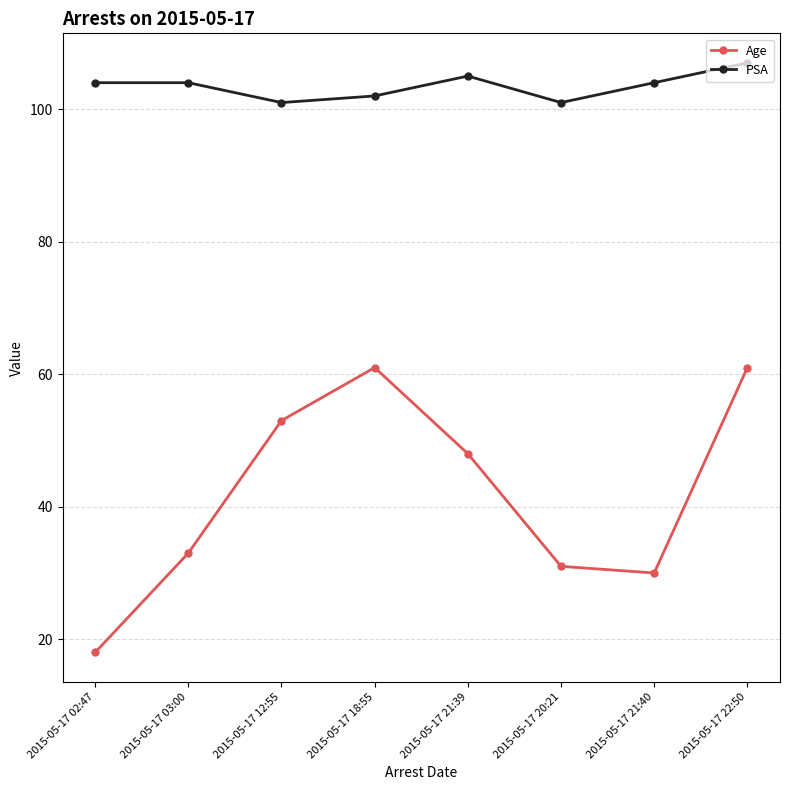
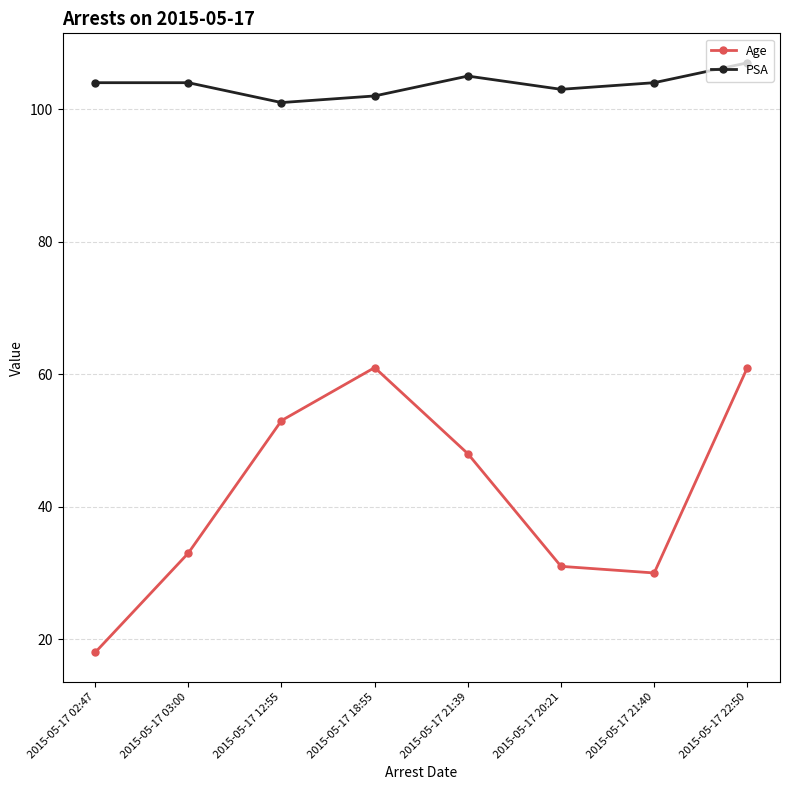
PSA, 2015-05-17 20:21: 101 -> 103
